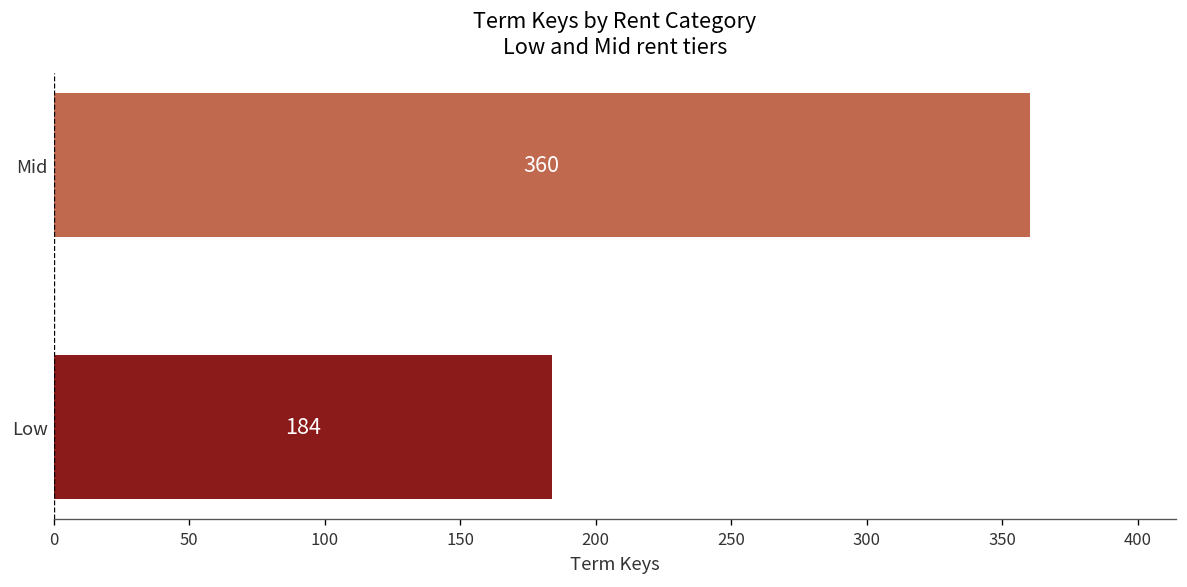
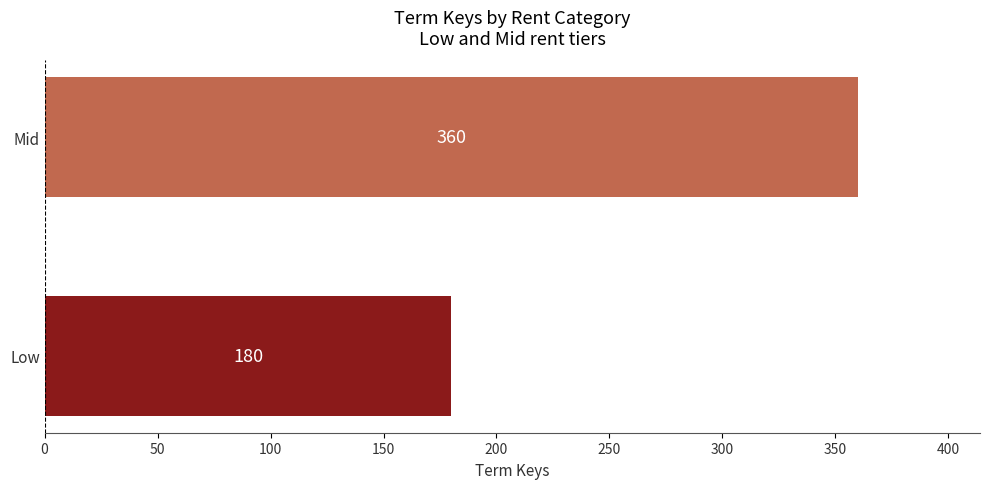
Low: 184 -> 180
